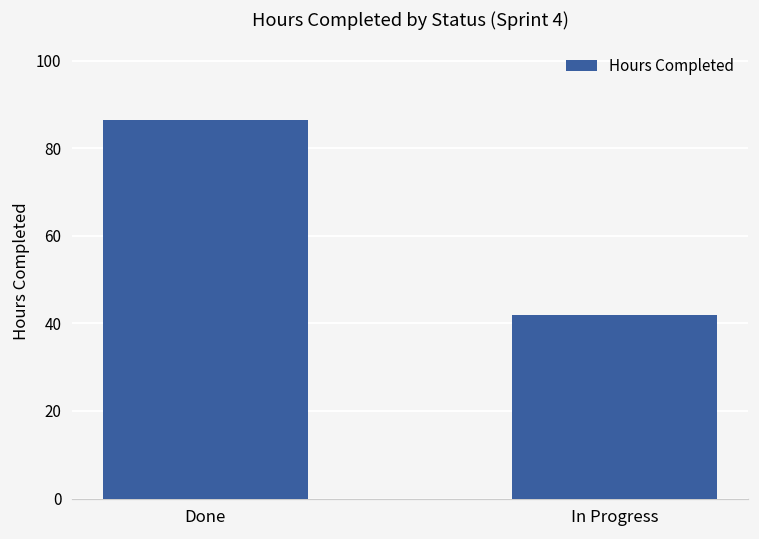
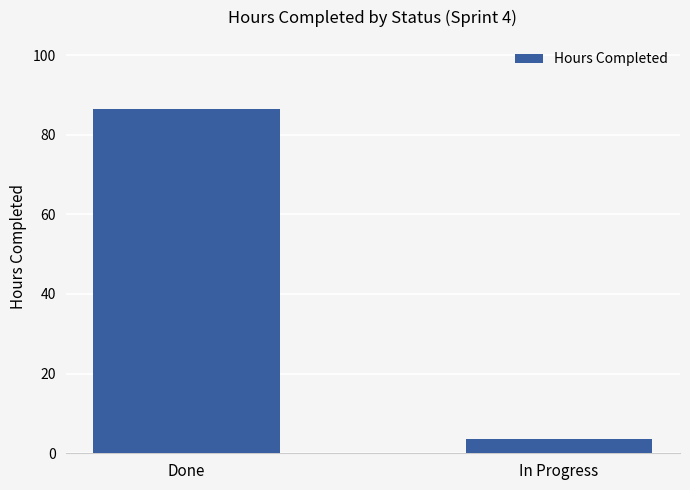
In Progress: 42 -> 4
